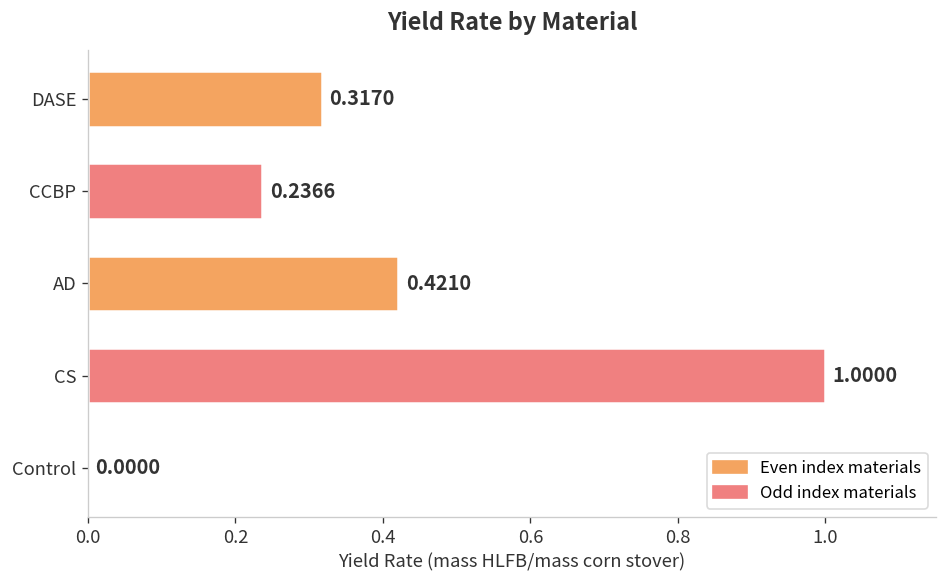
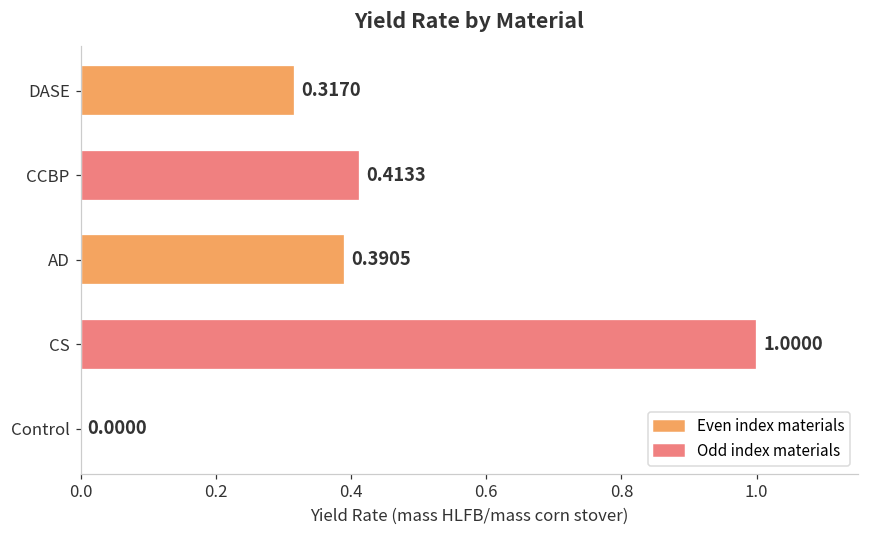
CCBP: 0.2366 -> 0.4133
AD: 0.4210 -> 0.3905
